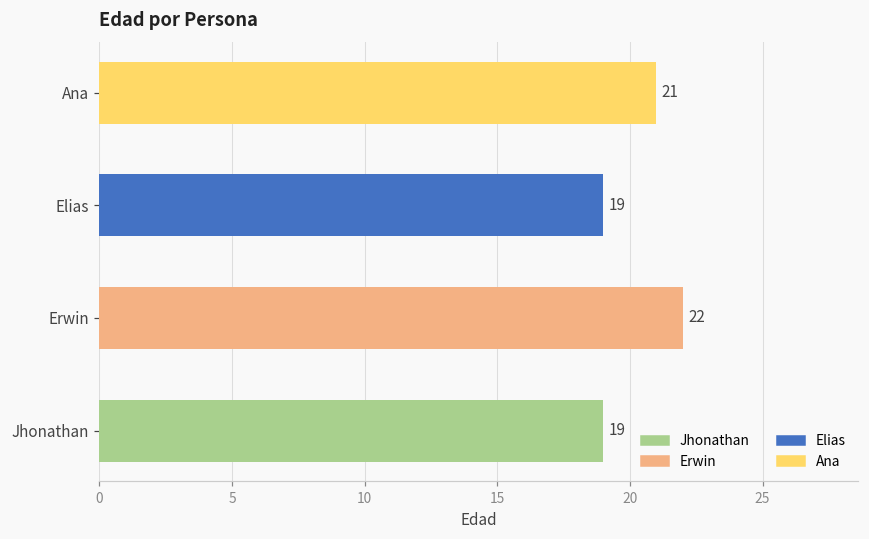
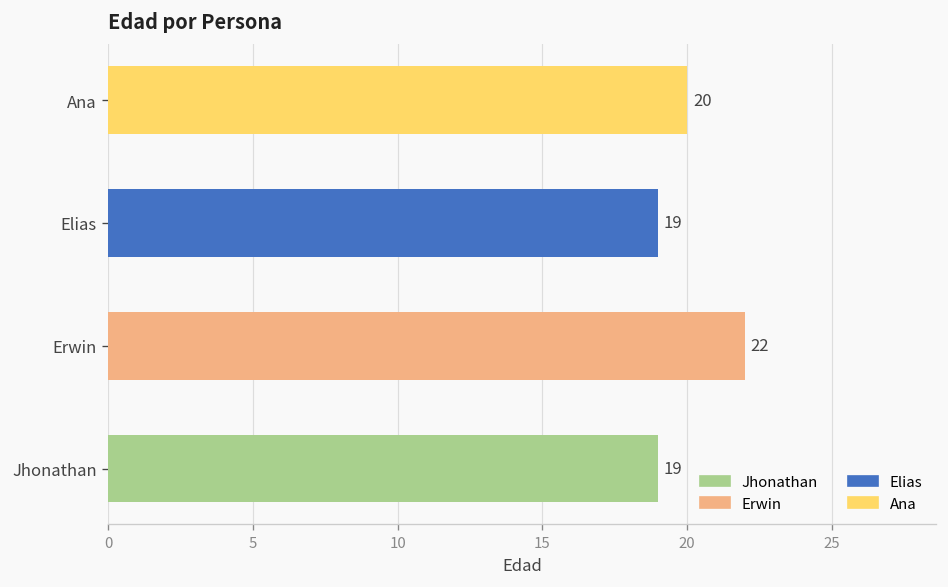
Ana: 21 -> 20
